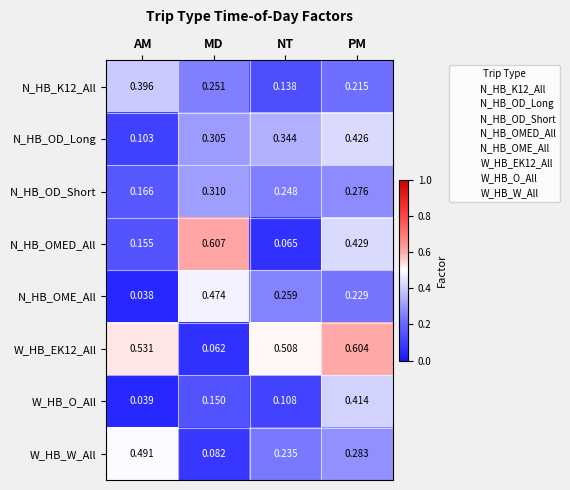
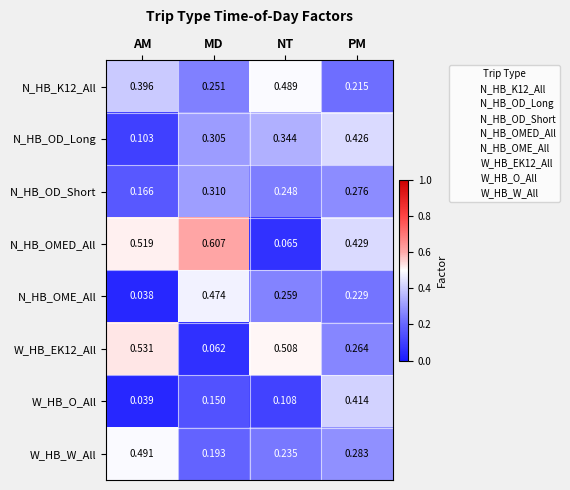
N_HB_K12_All, NT: 0.138 -> 0.489
N_HB_OMED_All, AM: 0.155 -> 0.519
W_HB_EK12_All, PM: 0.604 -> 0.264
W_HB_W_All, MD: 0.082 -> 0.193
